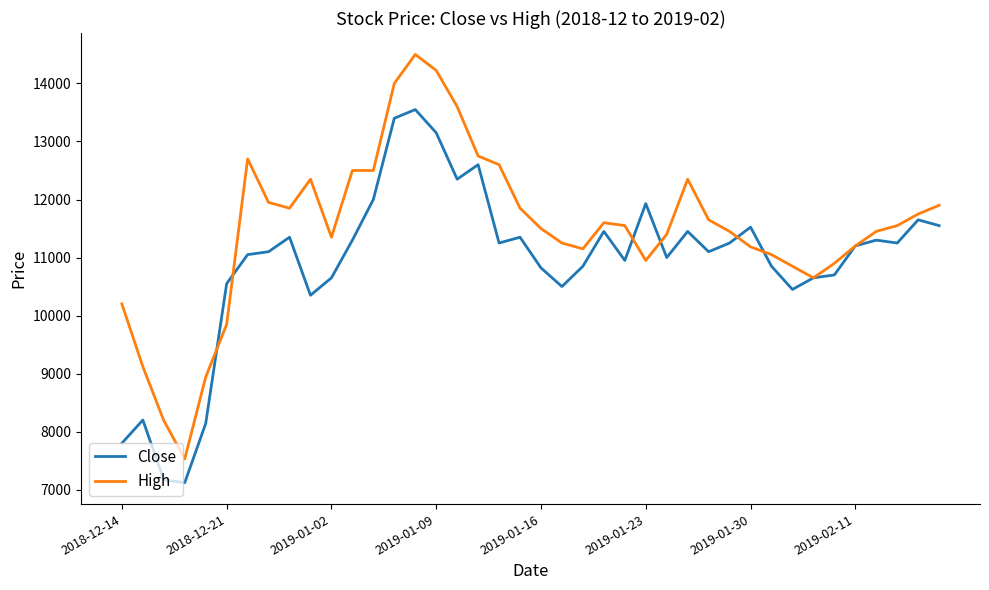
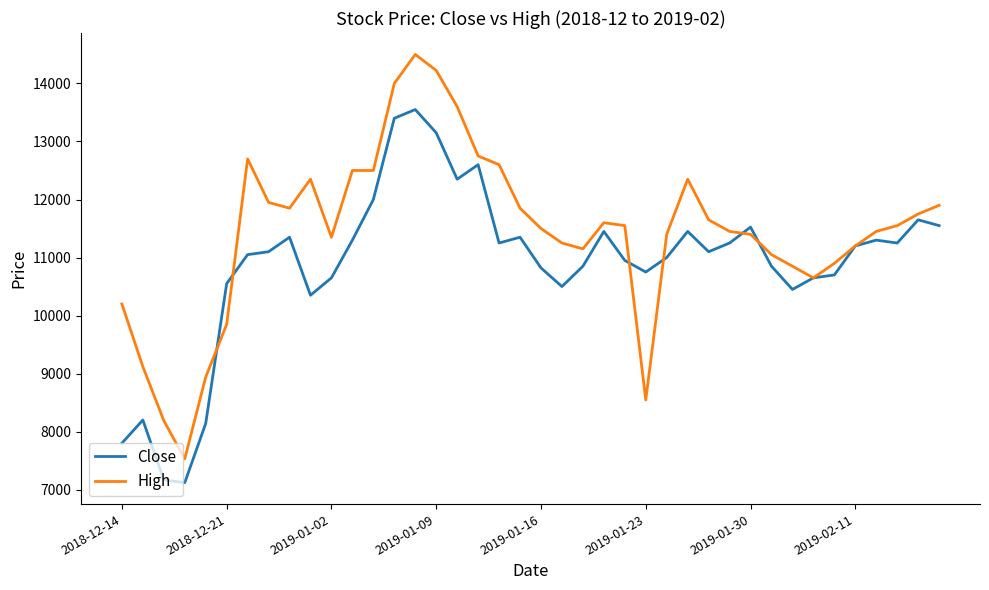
Close, 2019-01-23: 11900 -> 10800
High, 2019-01-23: 11000 -> 8500
High, 2019-01-30: 11200 -> 11400
